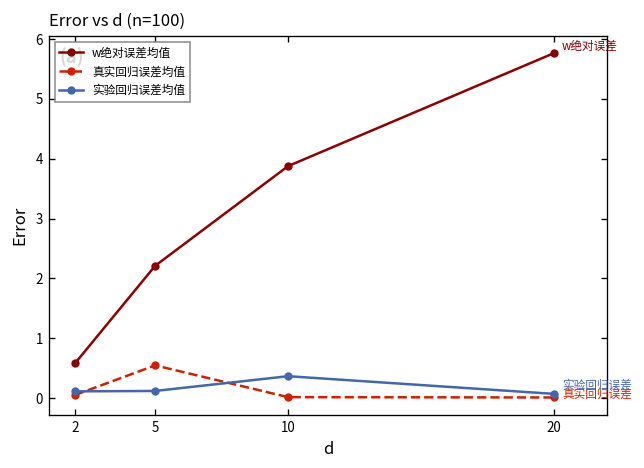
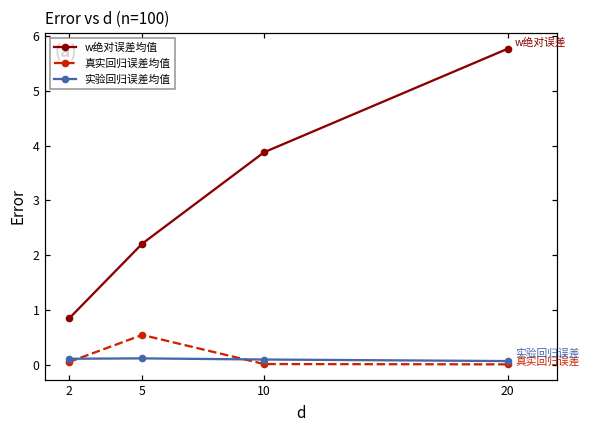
w绝对误差均值, 2: 0.6 -> 0.8
实验回归误差均值, 10: 0.4 -> 0.1
